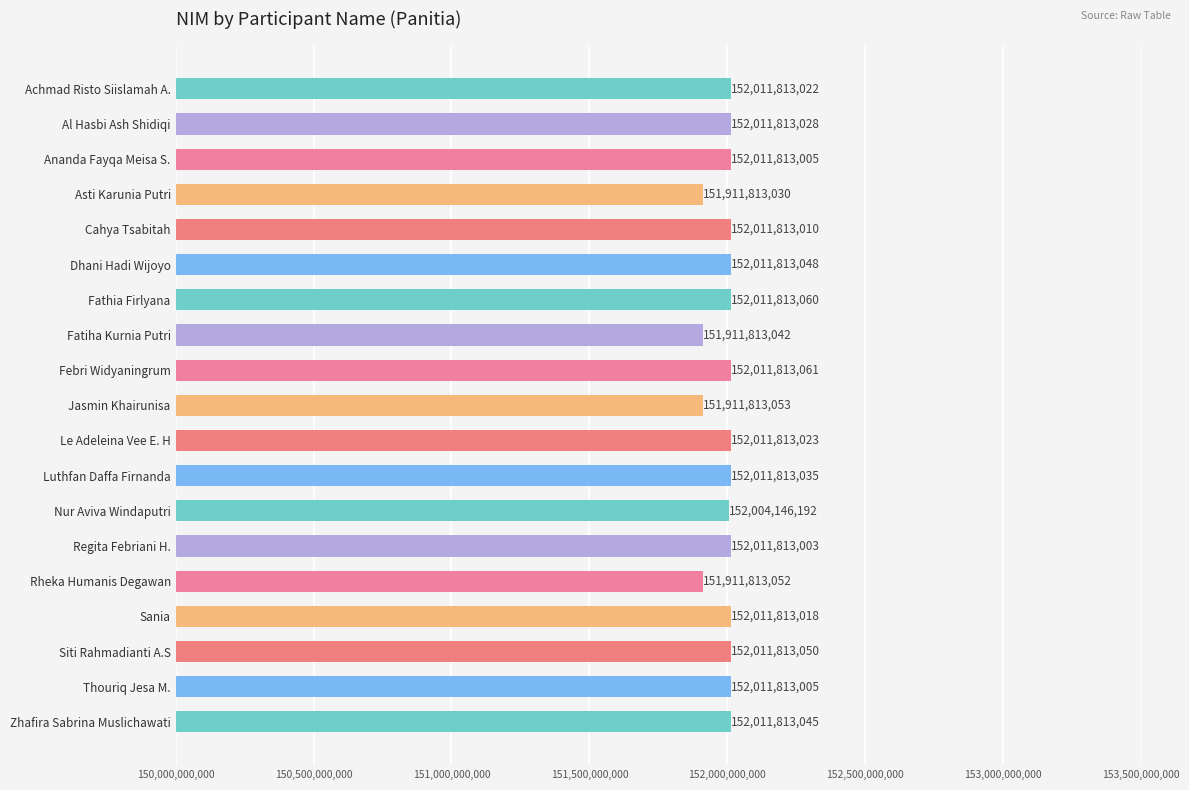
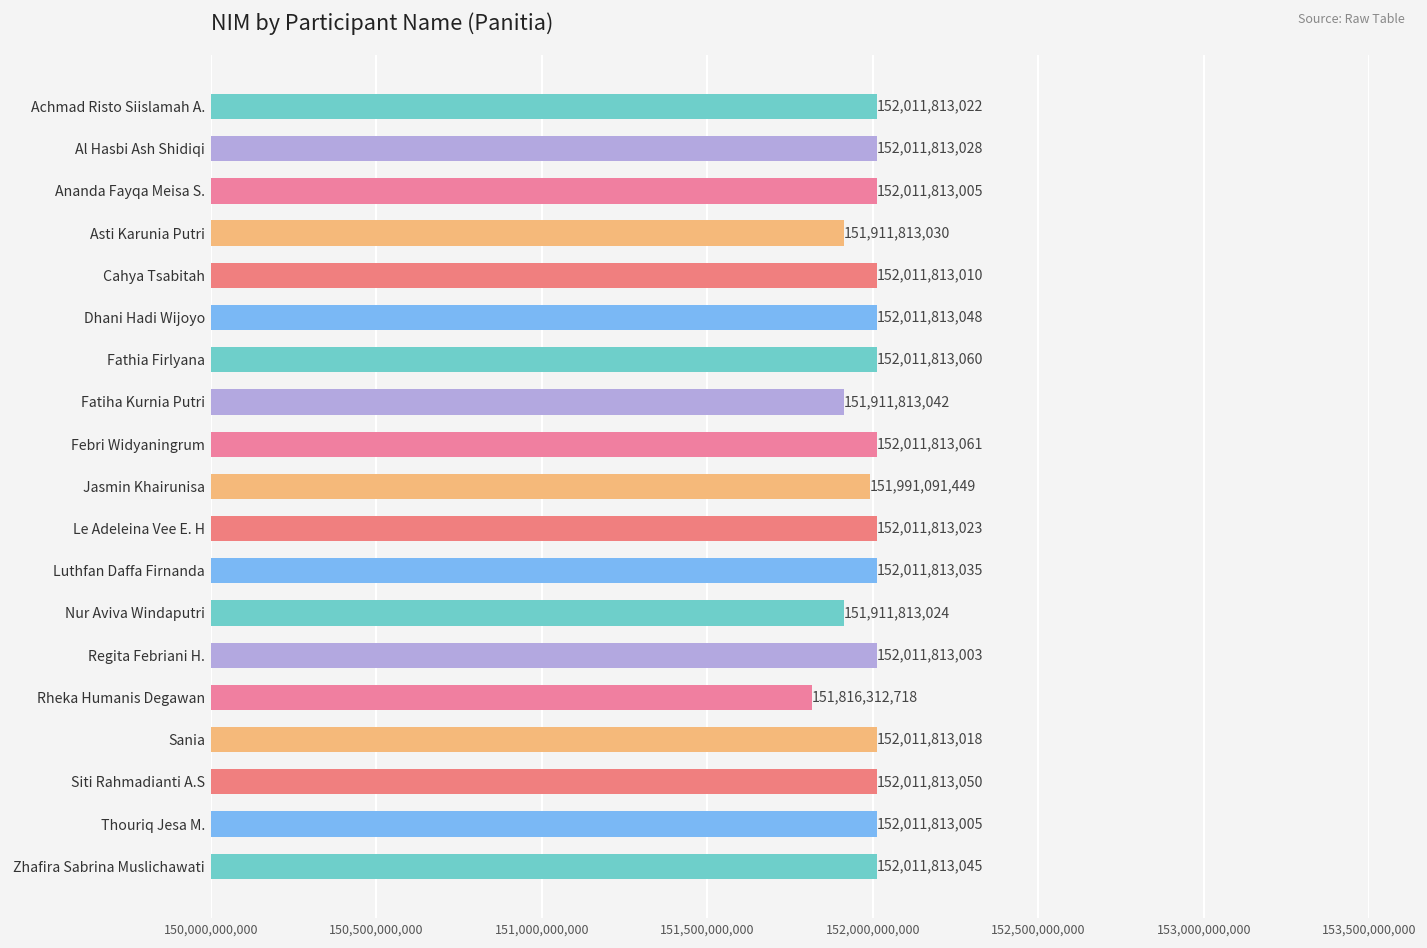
Jasmin Khairunisa: 151,911,813,053 -> 151,991,091,449
Nur Aviva Windaputri: 152,004,146,192 -> 151,911,813,024
Rheka Humanis Degawan: 151,911,813,052 -> 151,816,312,718
